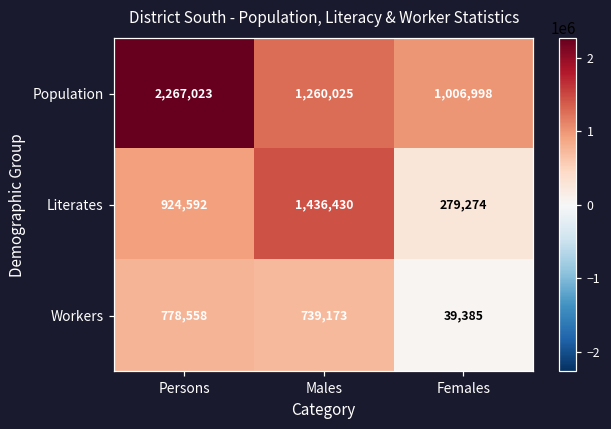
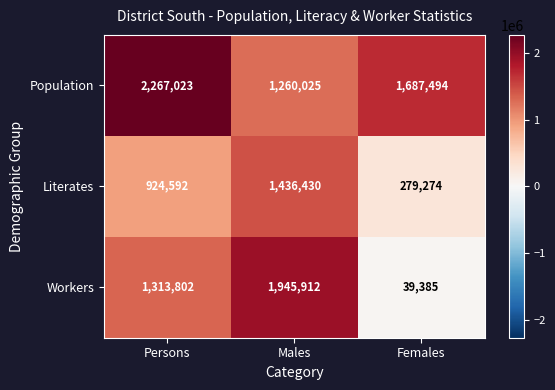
Population, Females: 1,006,998 -> 1,687,494
Workers, Persons: 778,558 -> 1,313,802
Workers, Males: 739,173 -> 1,945,912
